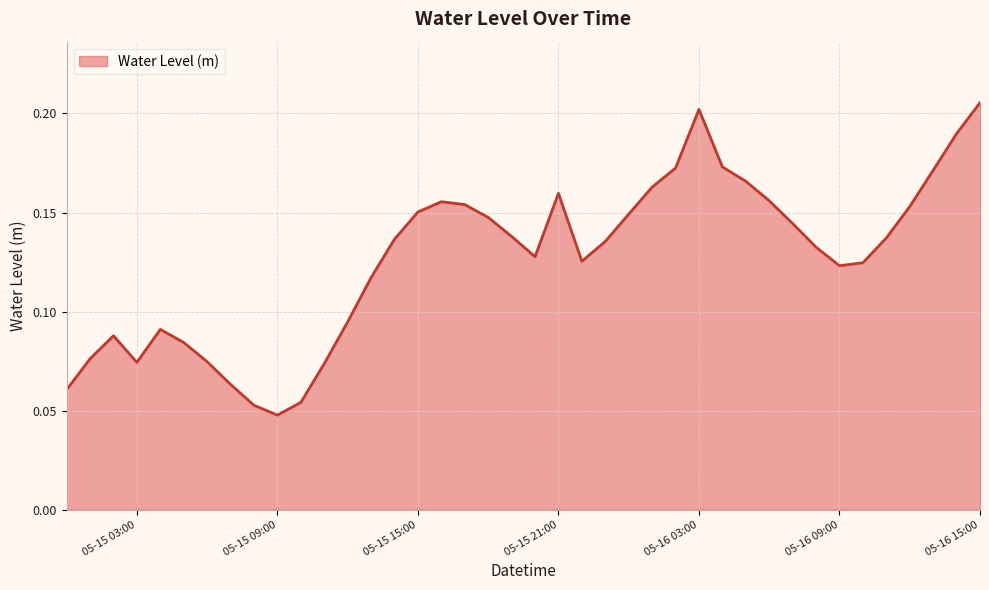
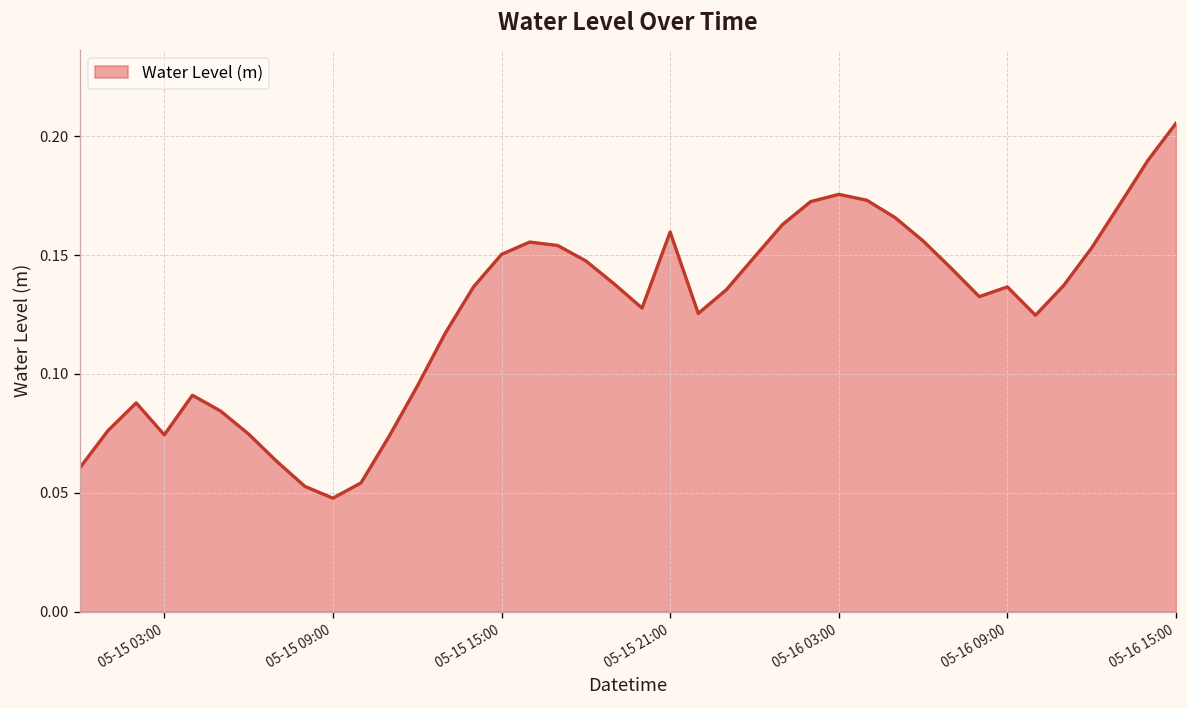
05-16 03:00: 0.202 -> 0.176
05-16 09:00: 0.123 -> 0.137
